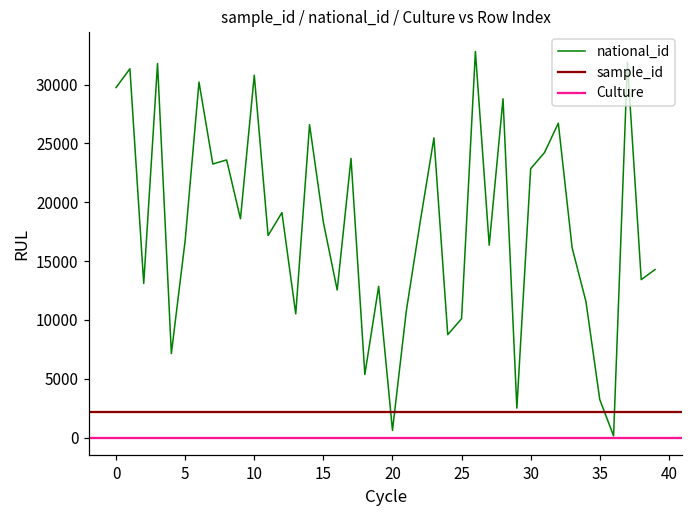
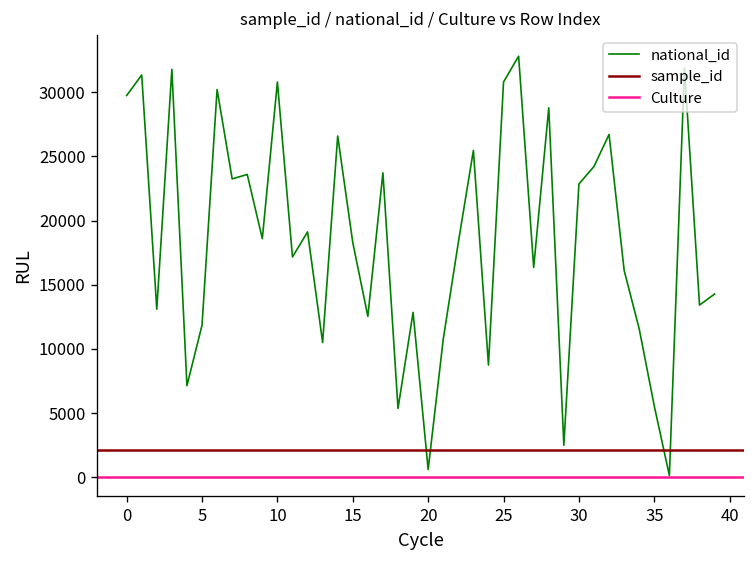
5: 16800 -> 11800
25: 10100 -> 30800
35: 3200 -> 5500
